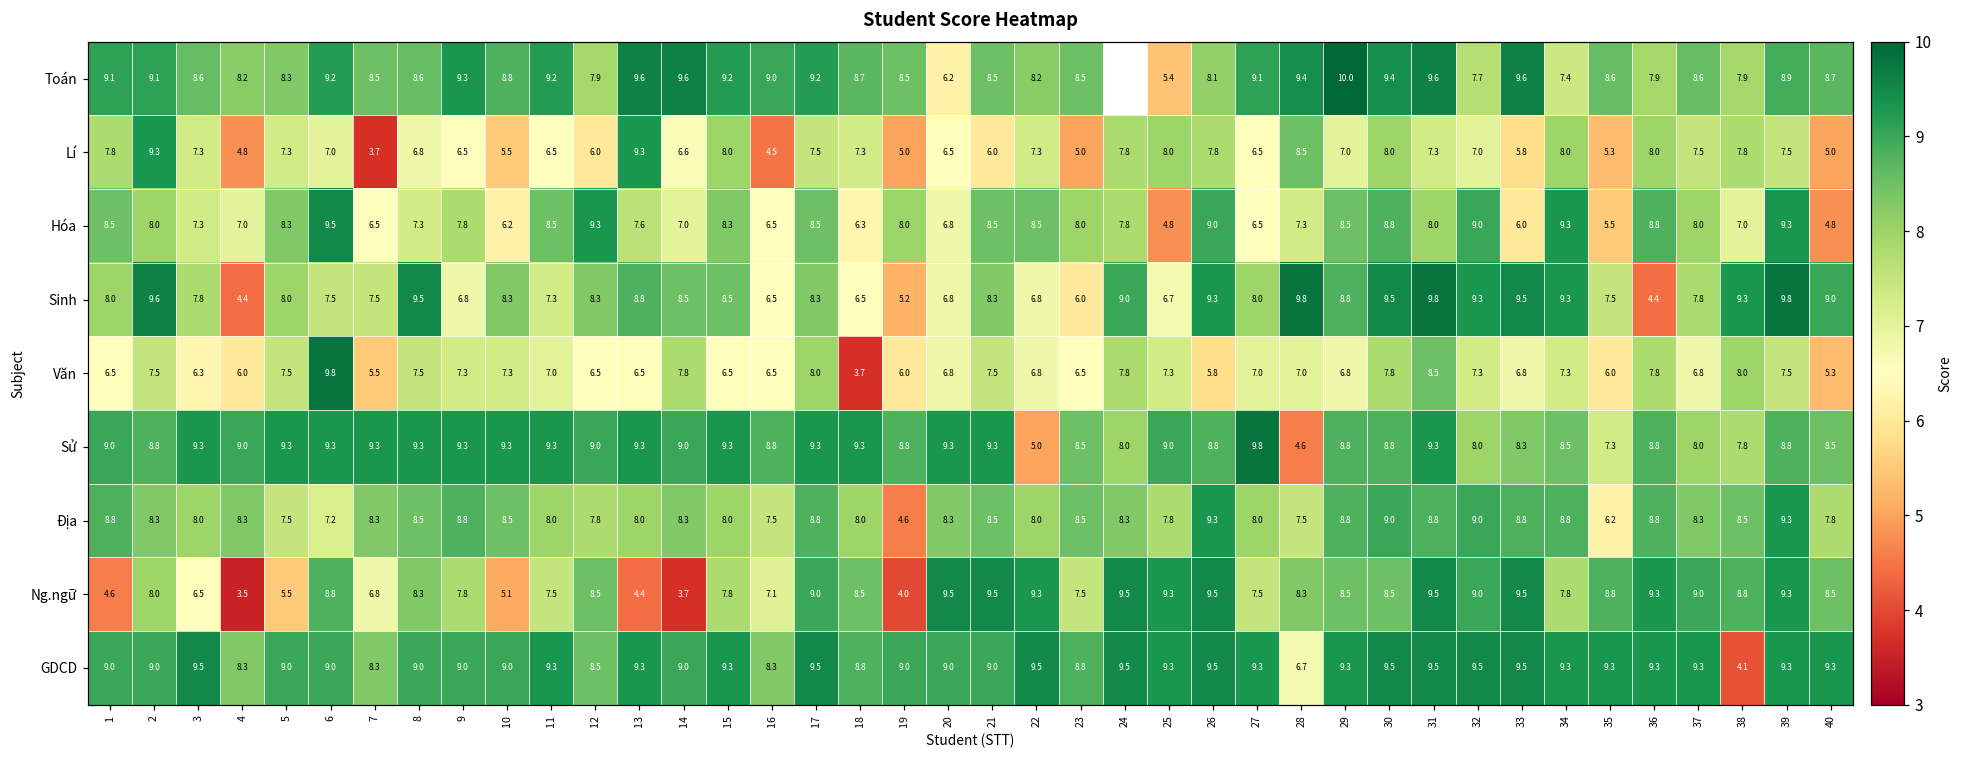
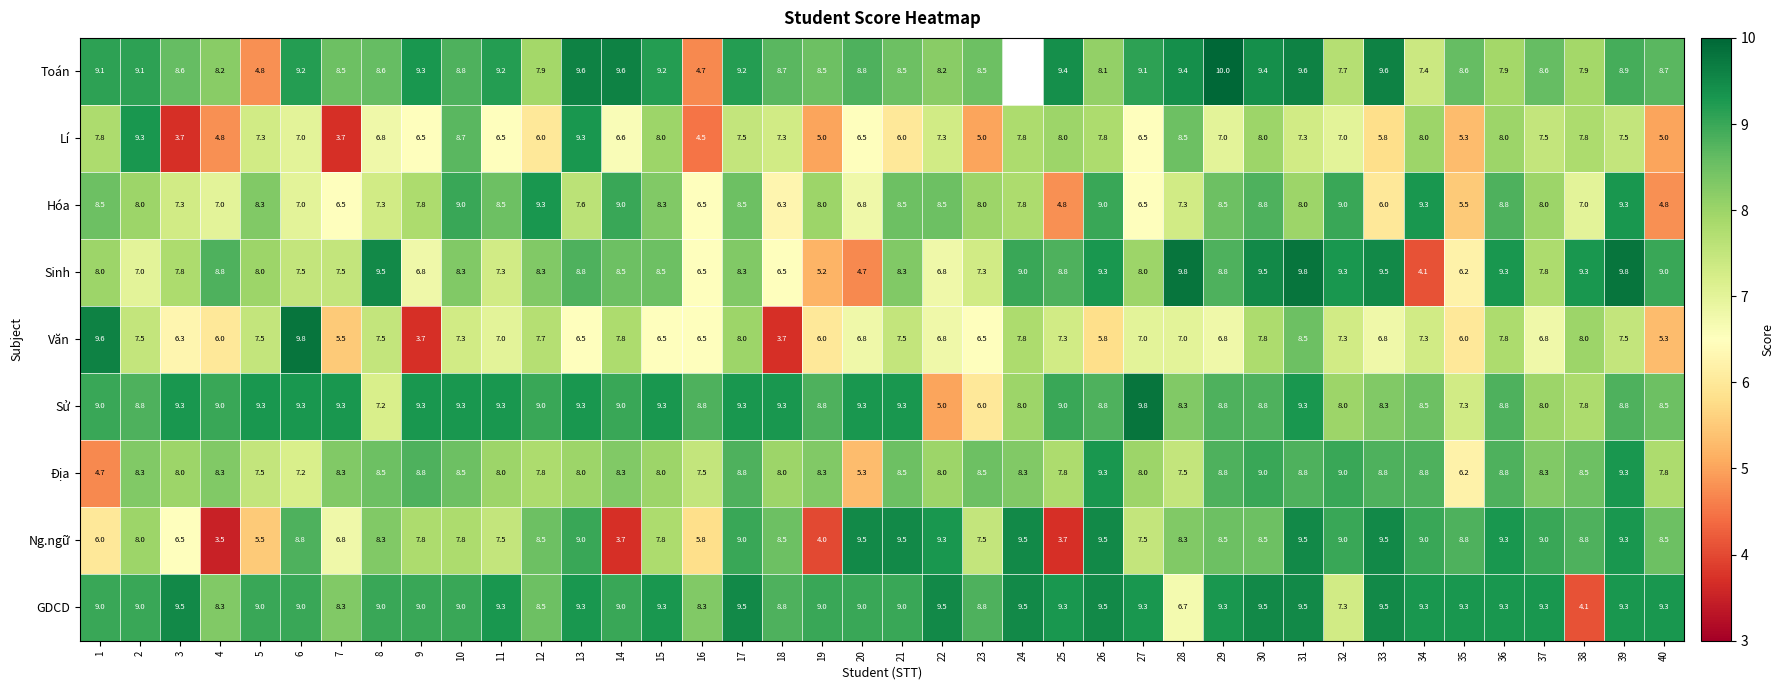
Toán, 5: 8.3 -> 4.8
Toán, 16: 9.0 -> 4.7
Toán, 20: 6.2 -> 8.8
Toán, 25: 5.4 -> 9.4
Lí, 3: 7.3 -> 3.7
Lí, 10: 5.5 -> 8.7
Hóa, 6: 9.5 -> 7.0
Hóa, 10: 6.2 -> 9.0
Hóa, 14: 7.0 -> 9.0
Sinh, 2: 9.6 -> 7.0
Sinh, 4: 4.4 -> 8.8
Sinh, 20: 6.8 -> 4.7
Sinh, 23: 6.0 -> 7.3
Sinh, 25: 6.7 -> 8.8
Sinh, 34: 9.3 -> 4.1
Sinh, 35: 7.5 -> 6.2
Sinh, 36: 4.4 -> 9.3
Văn, 1: 6.5 -> 9.6
Văn, 9: 7.3 -> 3.7
Văn, 12: 6.5 -> 7.7
Sử, 8: 9.3 -> 7.2
Sử, 23: 8.5 -> 6.0
Sử, 28: 4.6 -> 8.3
Địa, 1: 8.8 -> 4.7
Địa, 19: 4.6 -> 8.3
Địa, 20: 8.3 -> 5.3
Ng.ngữ, 1: 4.6 -> 6.0
Ng.ngữ, 10: 5.1 -> 7.8
Ng.ngữ, 13: 4.4 -> 9.0
Ng.ngữ, 16: 7.1 -> 5.8
Ng.ngữ, 25: 9.3 -> 3.7
Ng.ngữ, 34: 7.8 -> 9.0
GDCD, 32: 9.5 -> 7.3
